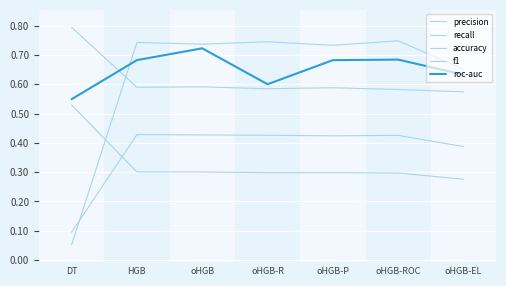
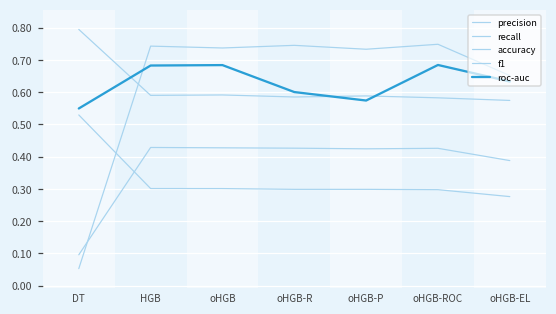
roc-auc, oHGB: 0.72 -> 0.68
roc-auc, oHGB-P: 0.68 -> 0.57
